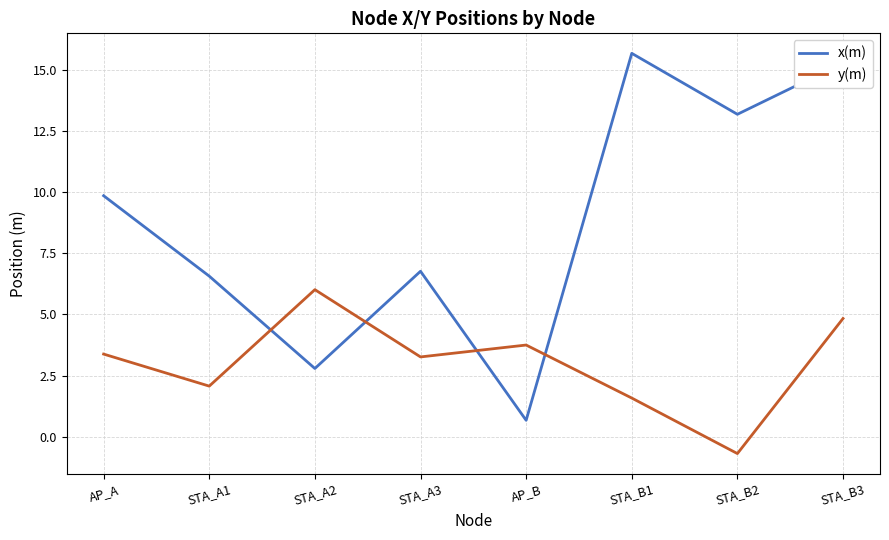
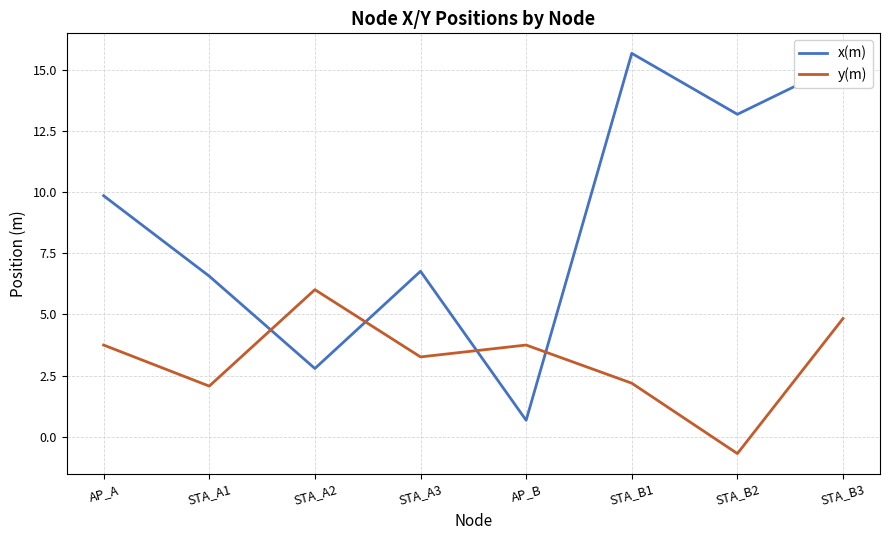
y(m), AP_A: 3.4 -> 3.8
y(m), STA_B1: 1.6 -> 2.2
